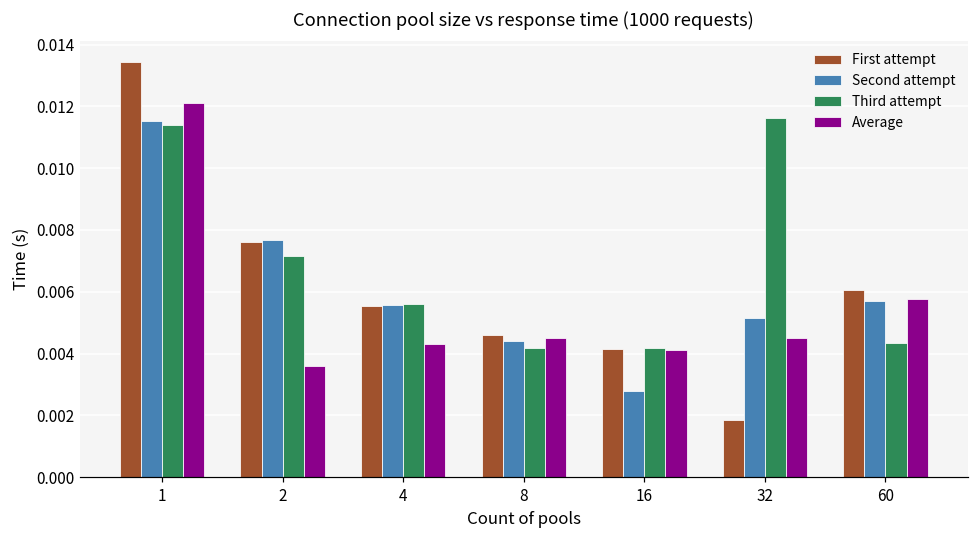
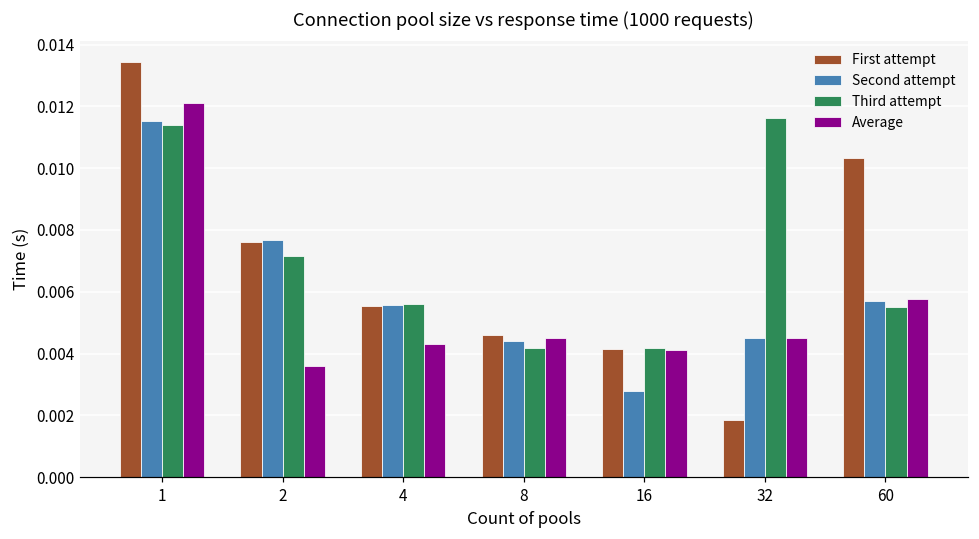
Second attempt, 32: 0.0051 -> 0.0045
First attempt, 60: 0.0061 -> 0.0103
Third attempt, 60: 0.0043 -> 0.0055
